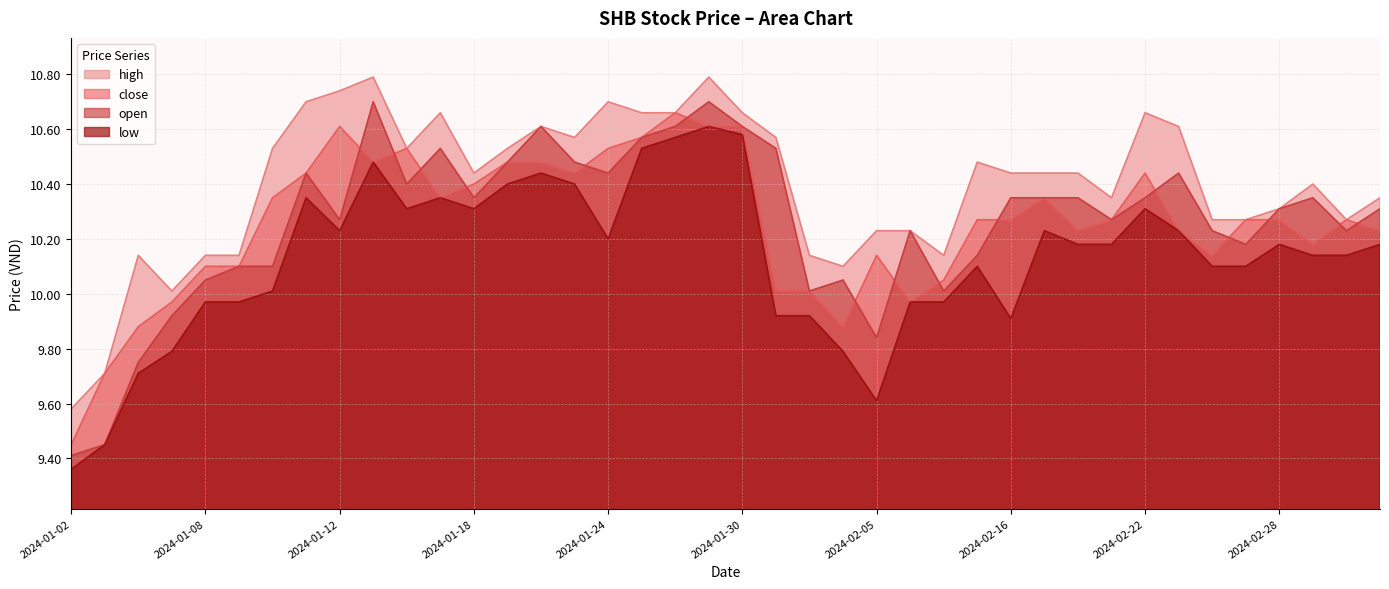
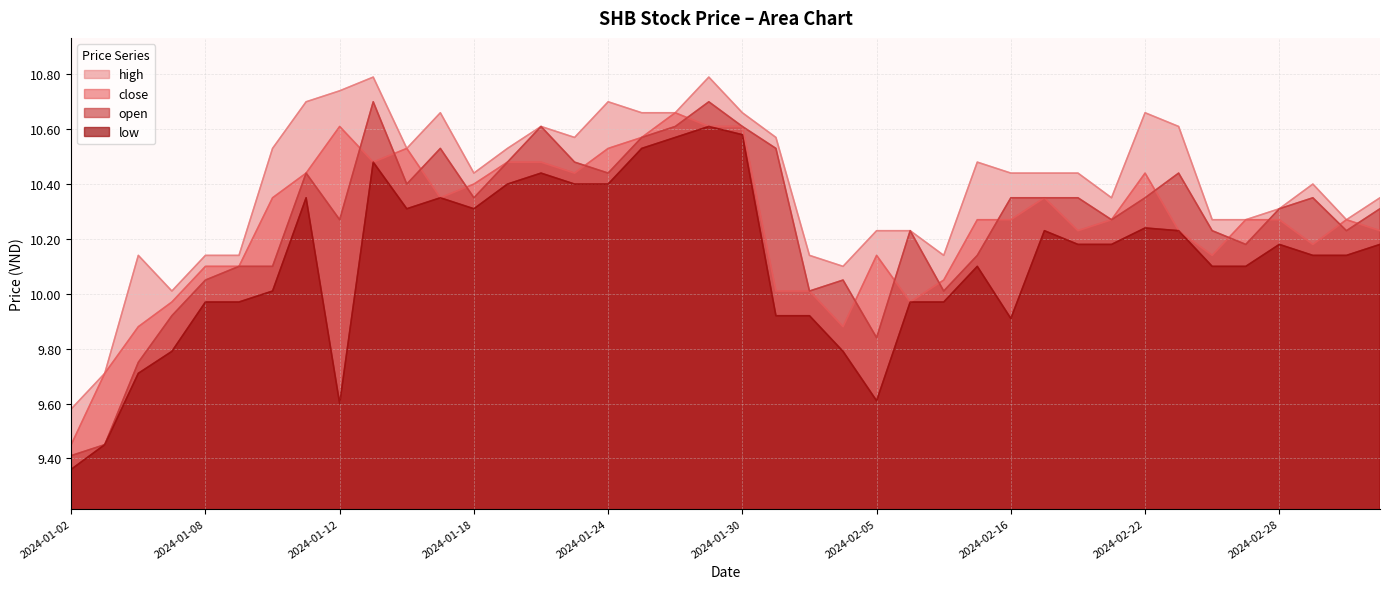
low, 2024-01-12: 10.23 -> 9.60
low, 2024-01-24: 10.2 -> 10.4
low, 2024-02-22: 10.31 -> 10.24
